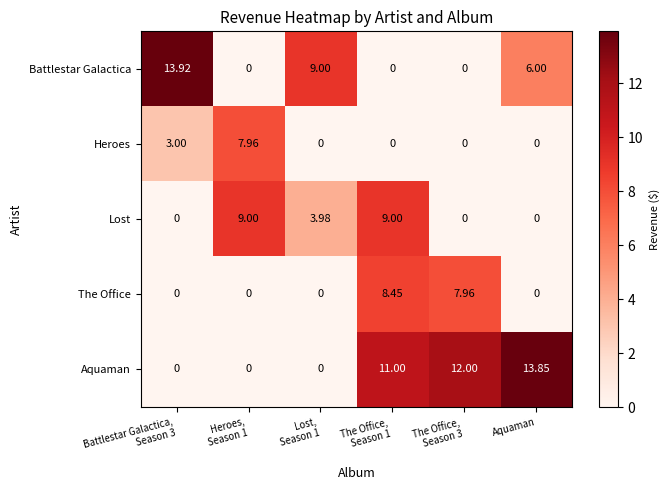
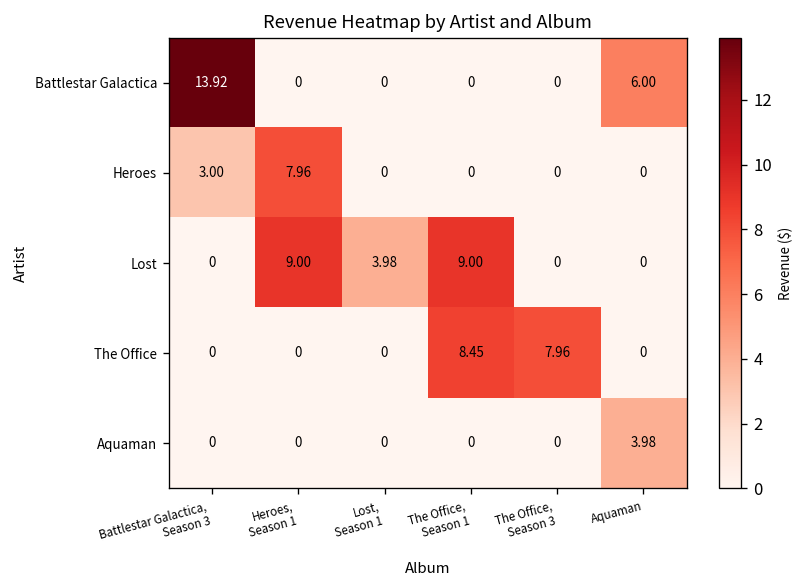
Battlestar Galactica, Lost, Season 1: 9.00 -> 0
Aquaman, The Office, Season 1: 11.00 -> 0
Aquaman, The Office, Season 3: 12.00 -> 0
Aquaman, Aquaman: 13.85 -> 3.98
